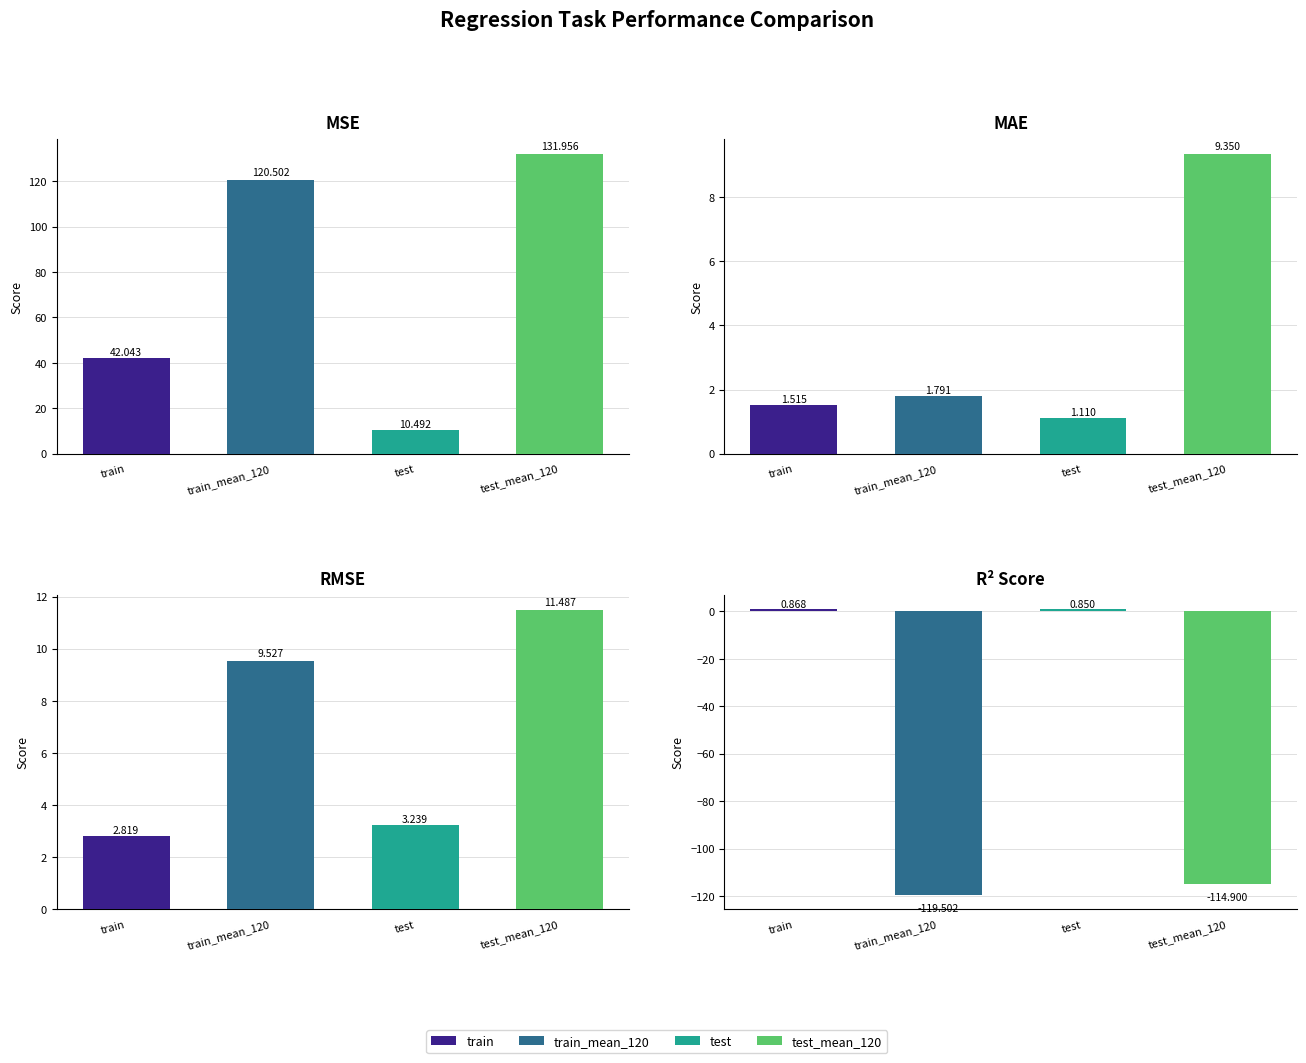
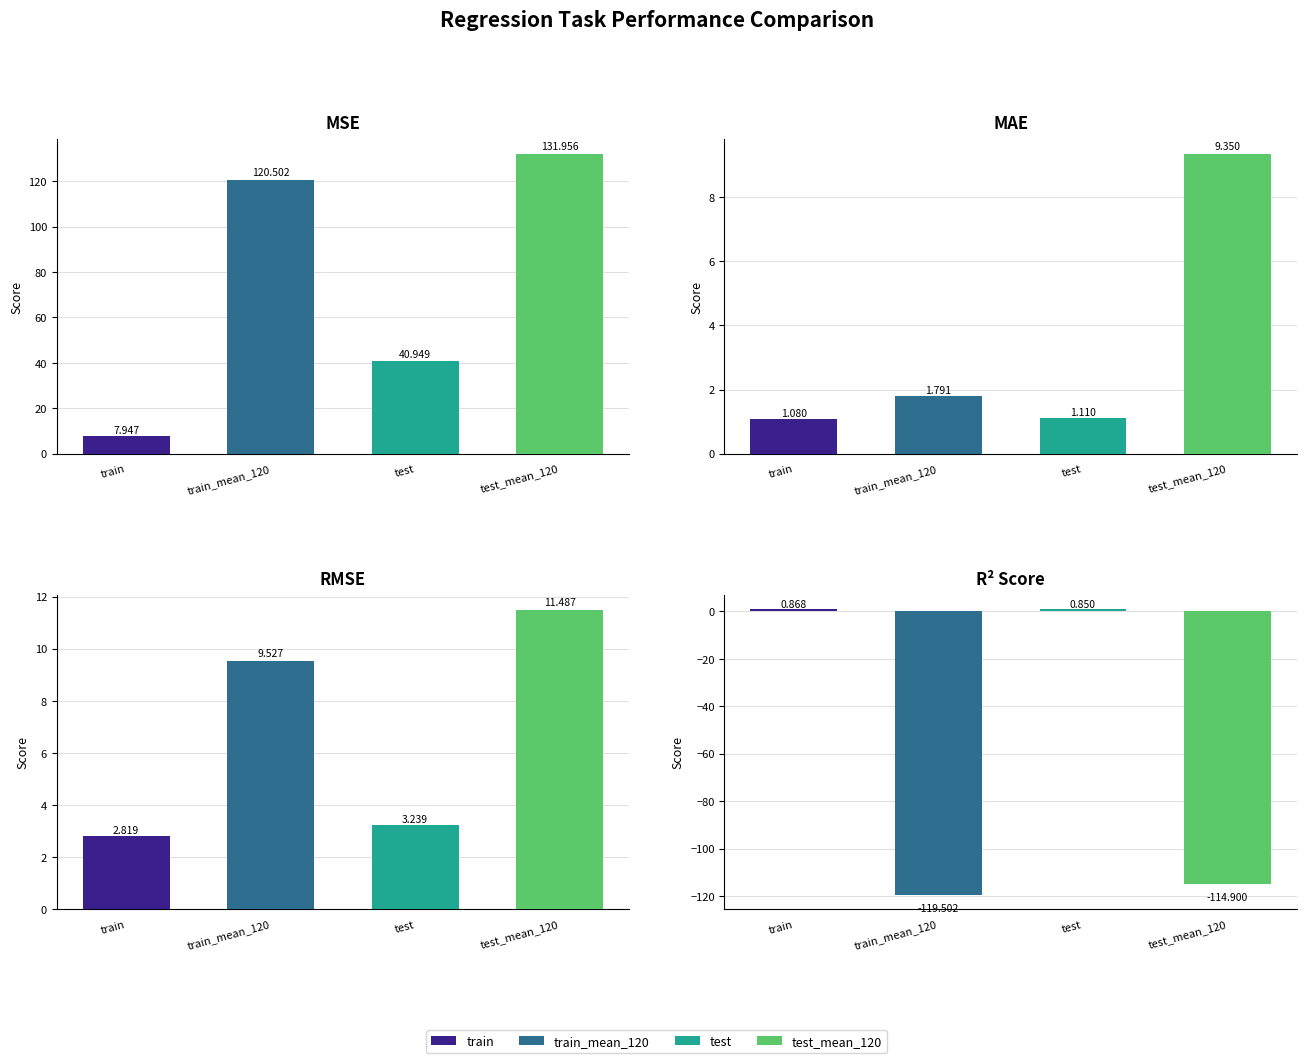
MSE, train: 42.043 -> 7.947
MSE, test: 10.492 -> 40.949
MAE, train: 1.515 -> 1.080
